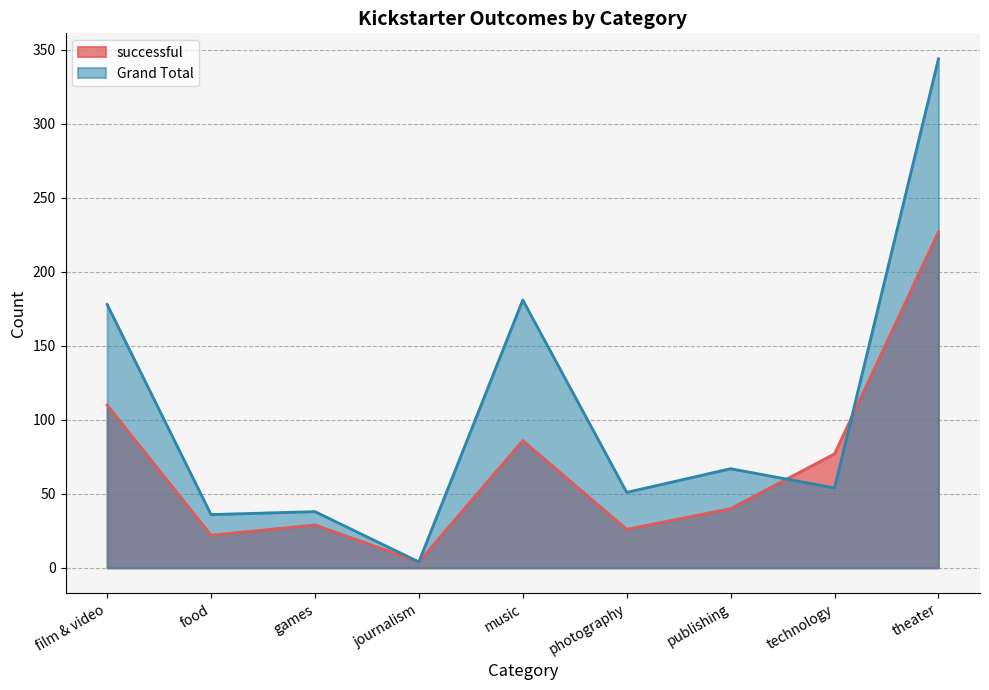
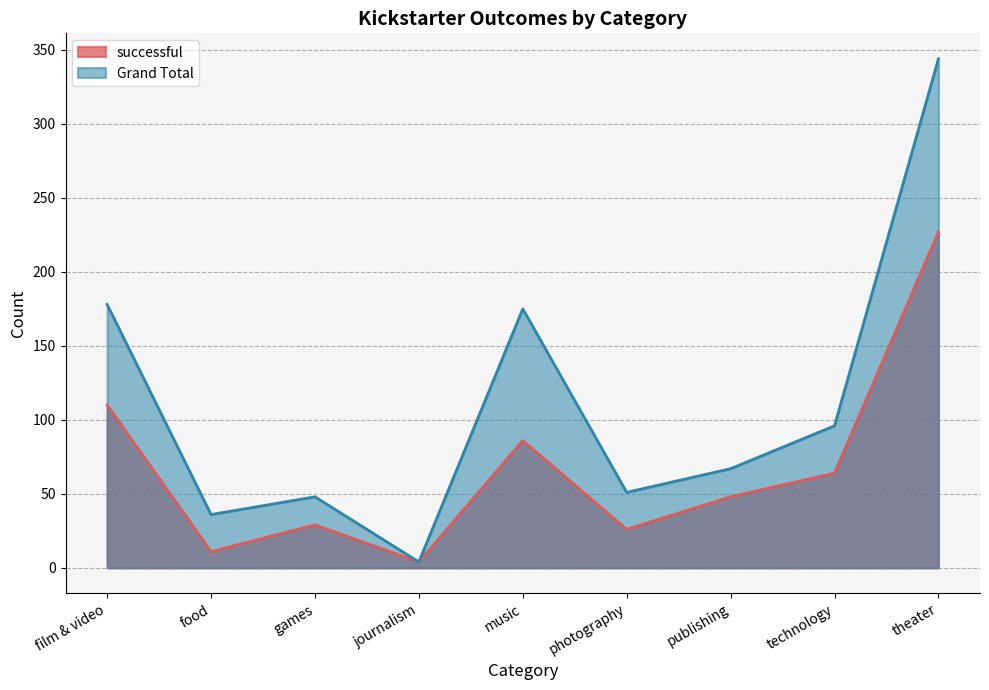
successful, food: 22 -> 11
Grand Total, games: 38 -> 48
Grand Total, music: 181 -> 175
successful, publishing: 40 -> 48
successful, technology: 77 -> 64
Grand Total, technology: 54 -> 96
